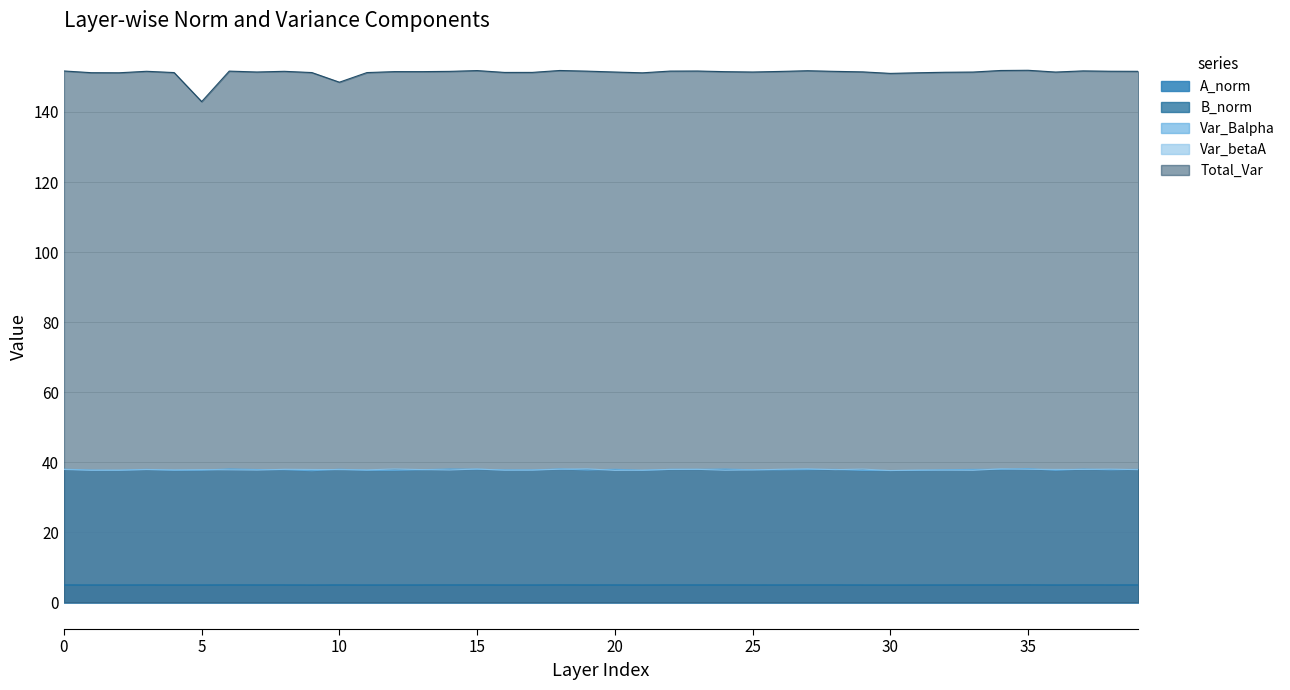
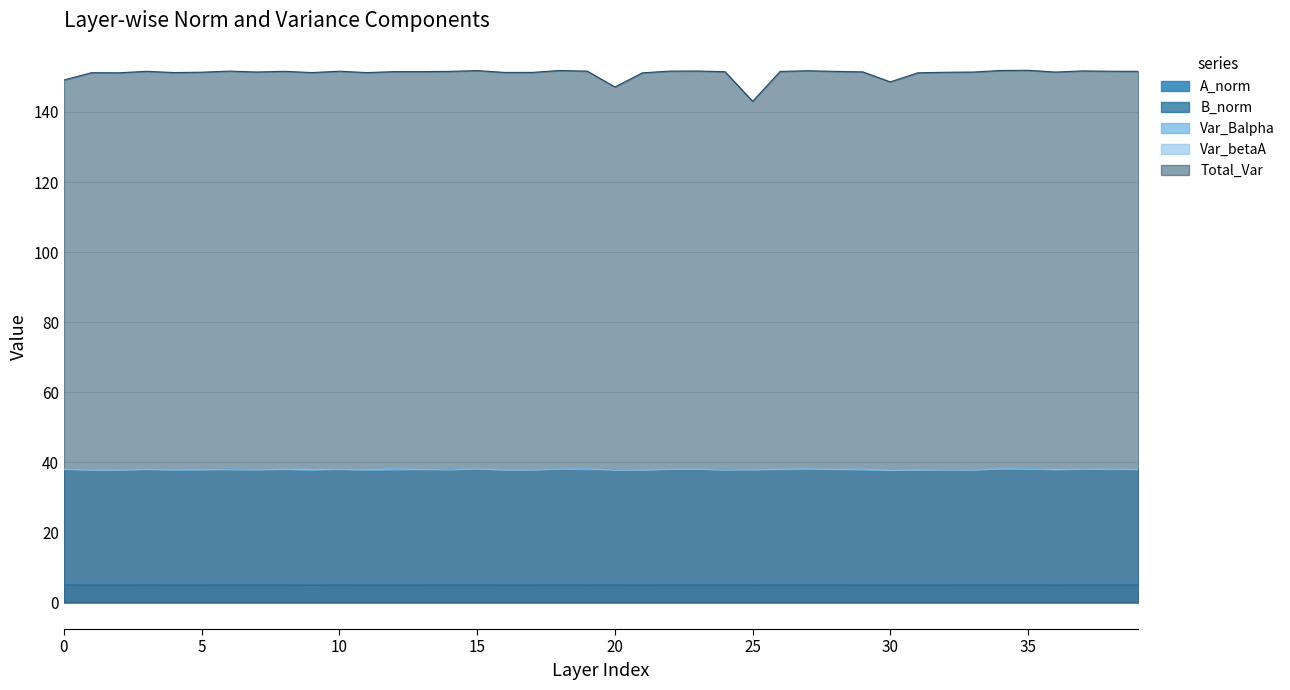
Total_Var, 0: 152 -> 149
Total_Var, 5: 143 -> 151
Total_Var, 10: 149 -> 152
Total_Var, 20: 151 -> 147
Total_Var, 25: 151 -> 143
Total_Var, 30: 151 -> 149
